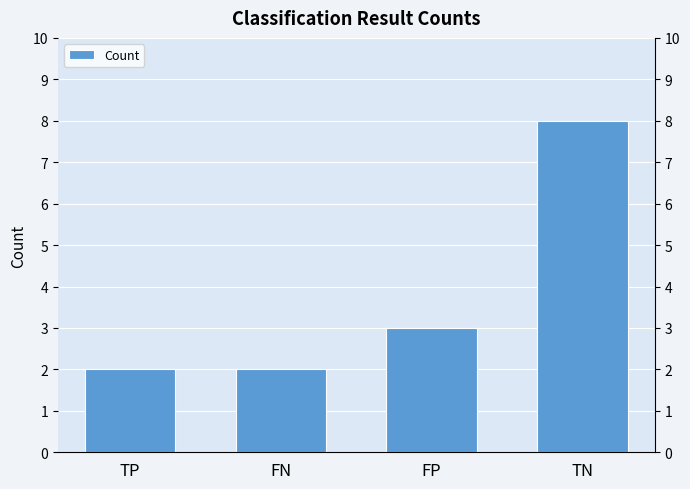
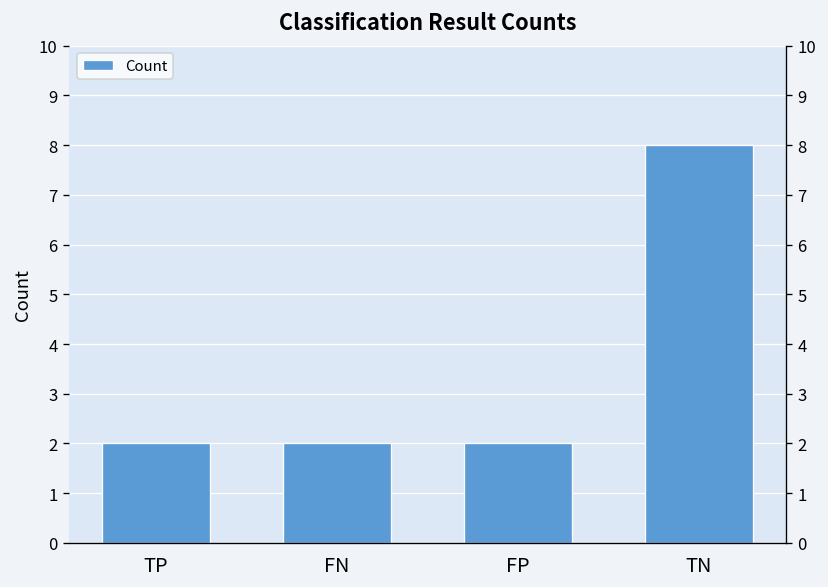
FP: 3 -> 2
